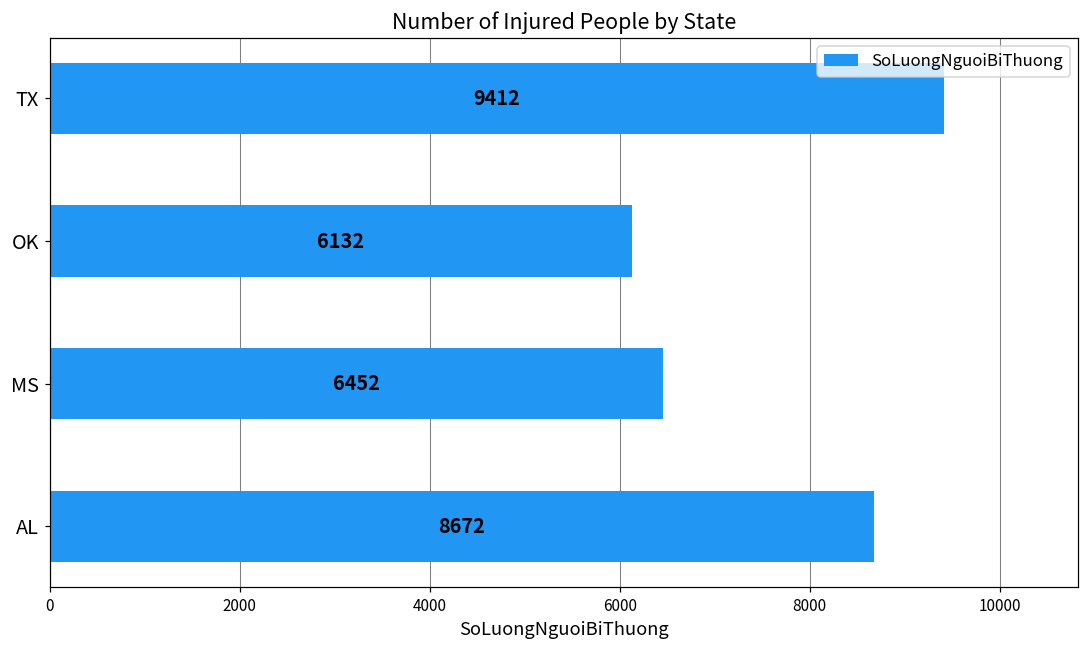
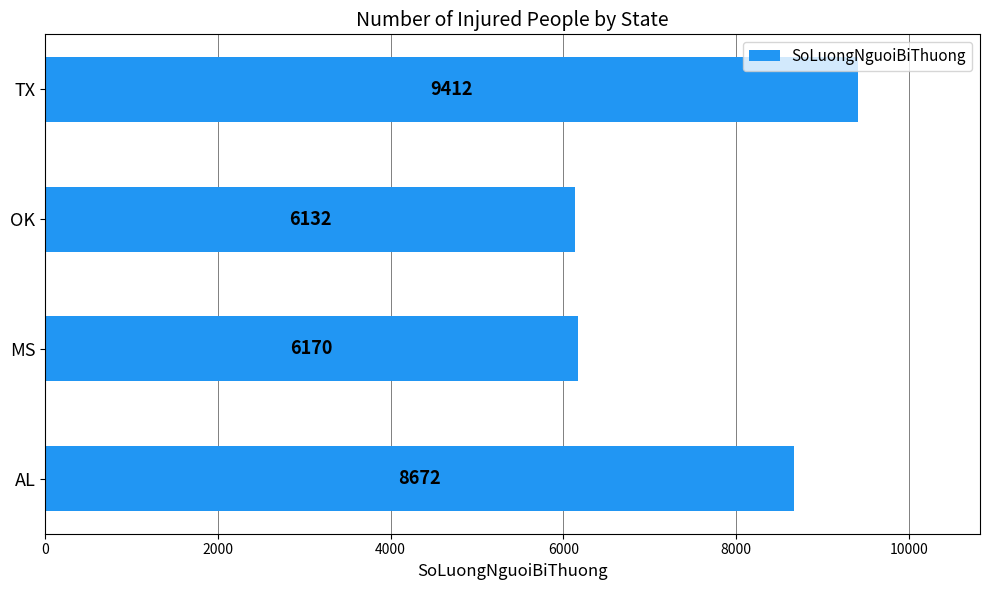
MS: 6452 -> 6170
